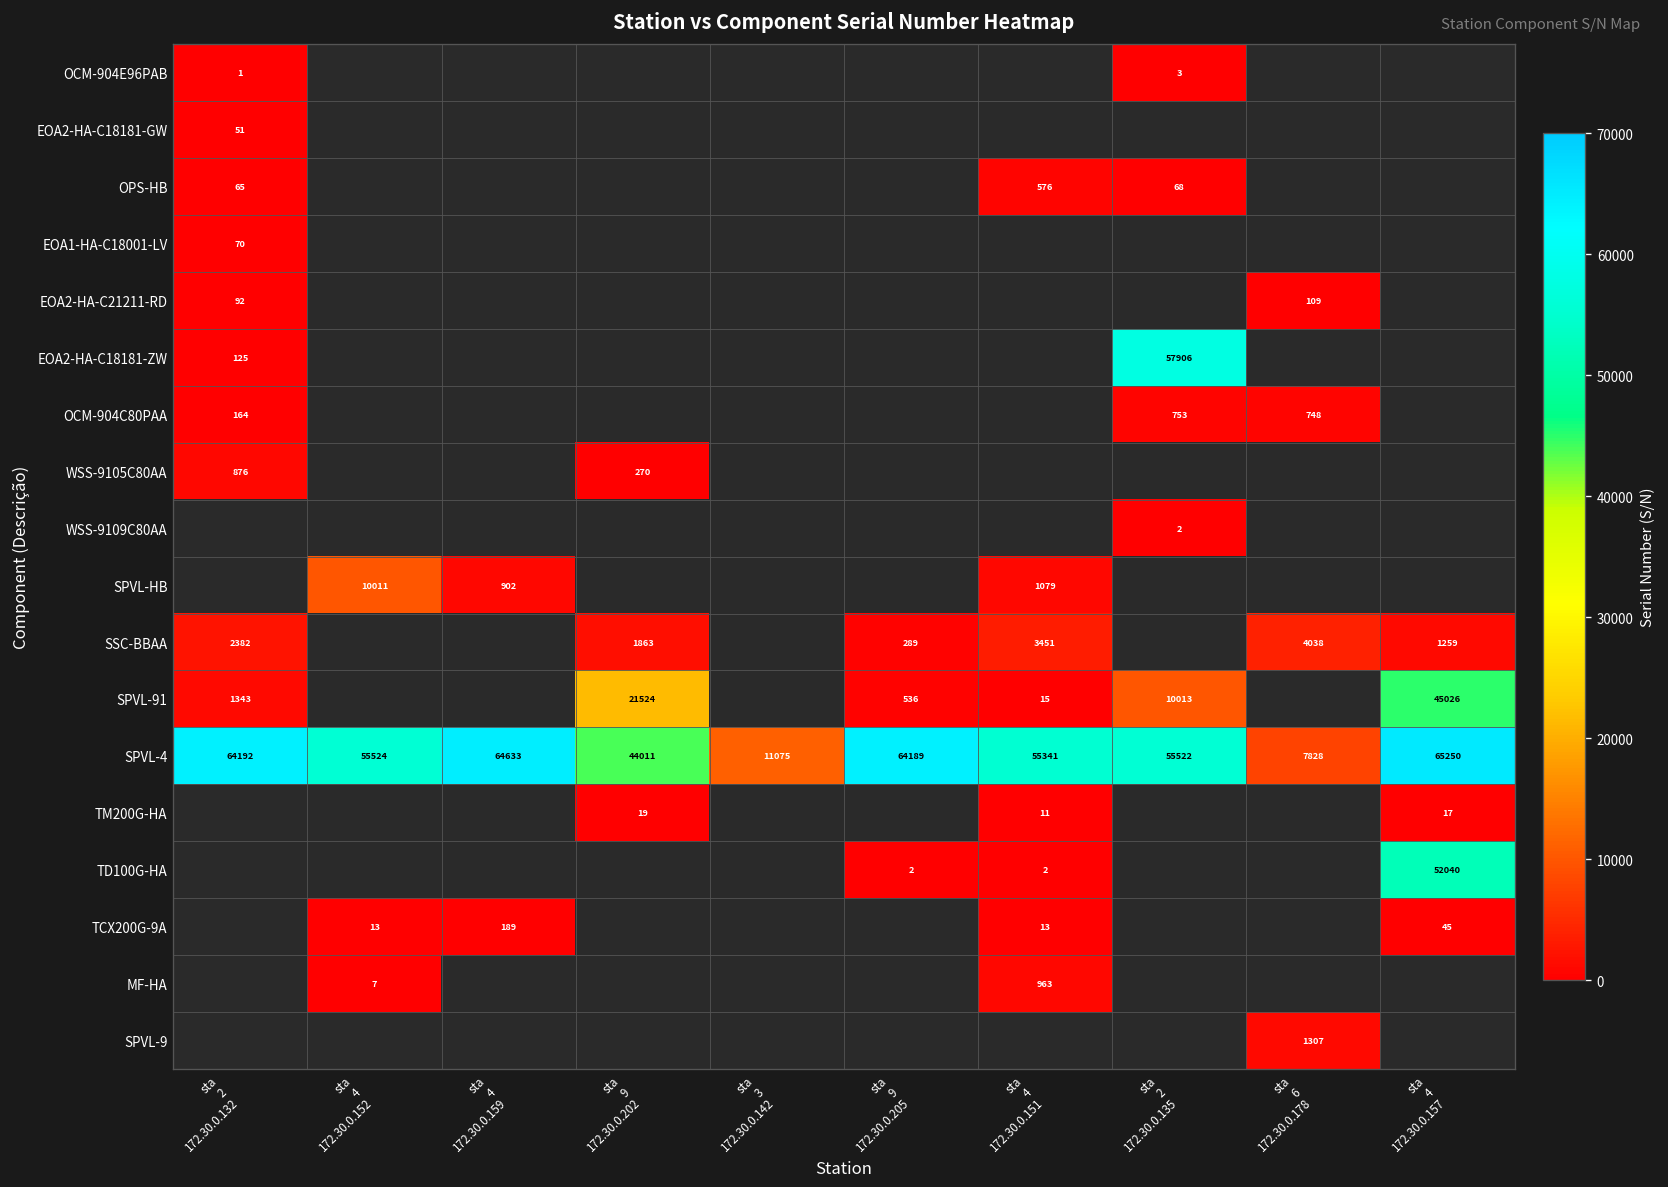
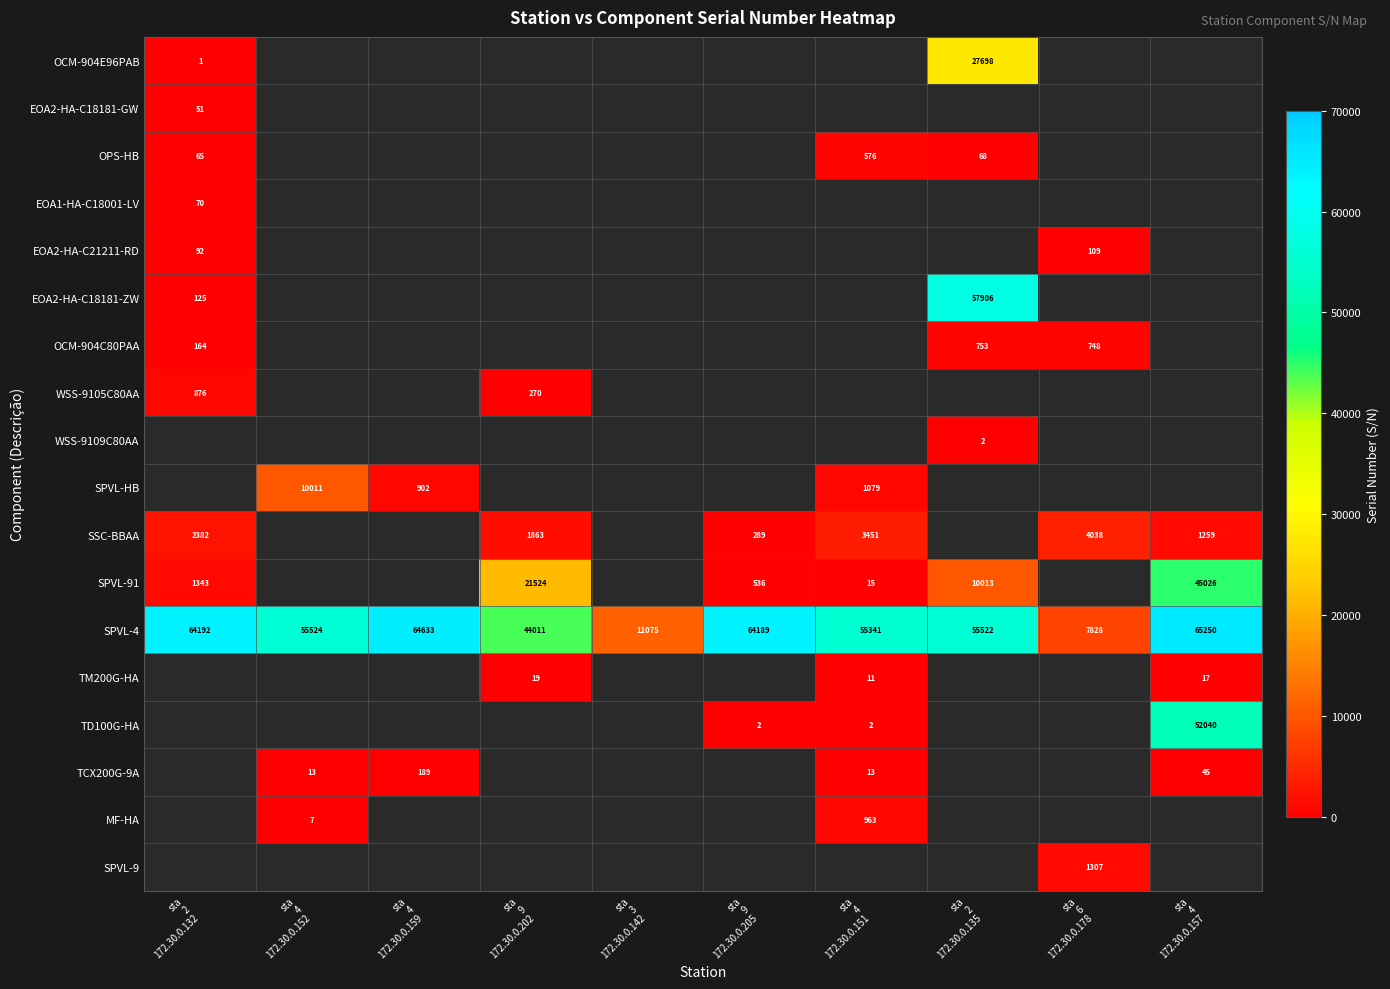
OCM-904E96PAB, sta 2 172.30.0.135: 3 -> 27698
